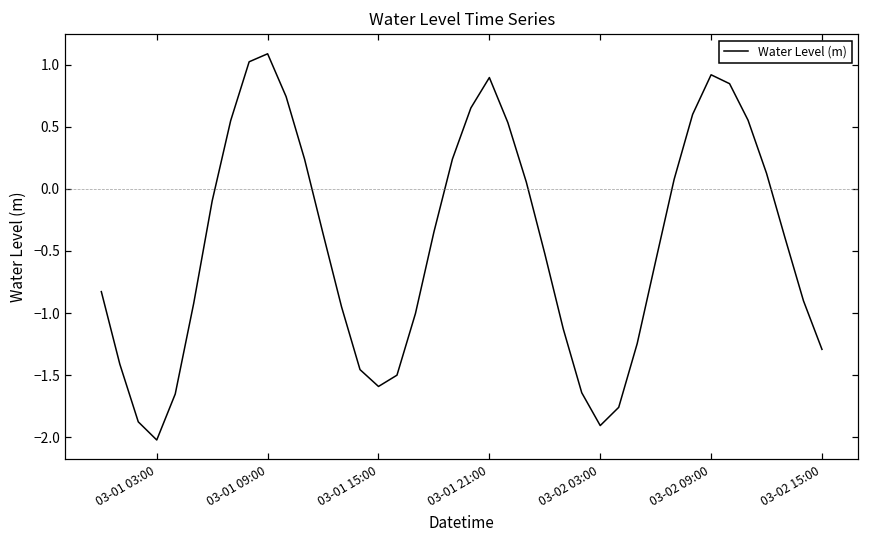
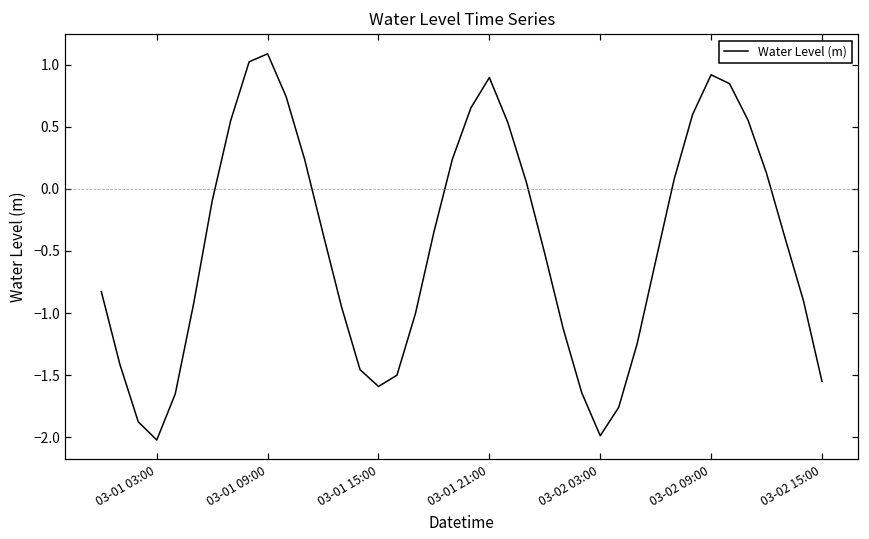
03-02 03:00: -1.91 -> -1.99
03-02 15:00: -1.29 -> -1.55
